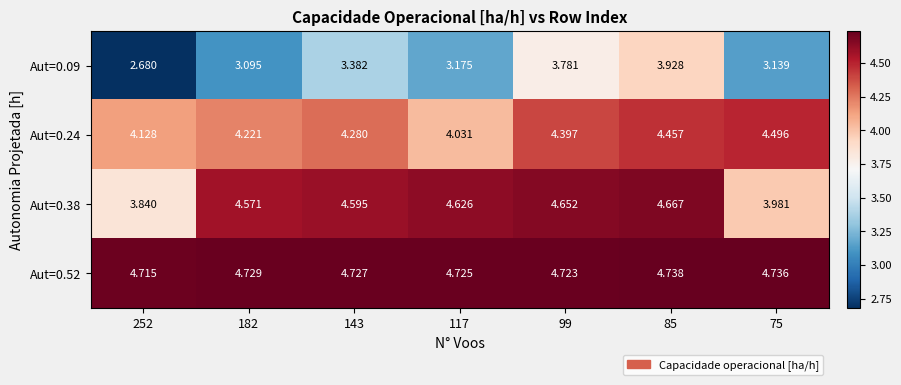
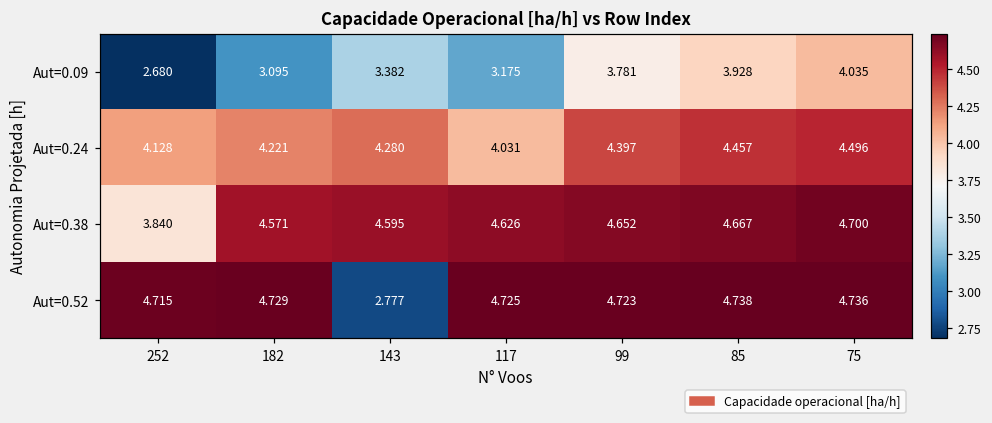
Aut=0.09, 75: 3.139 -> 4.035
Aut=0.38, 75: 3.981 -> 4.700
Aut=0.52, 143: 4.727 -> 2.777
